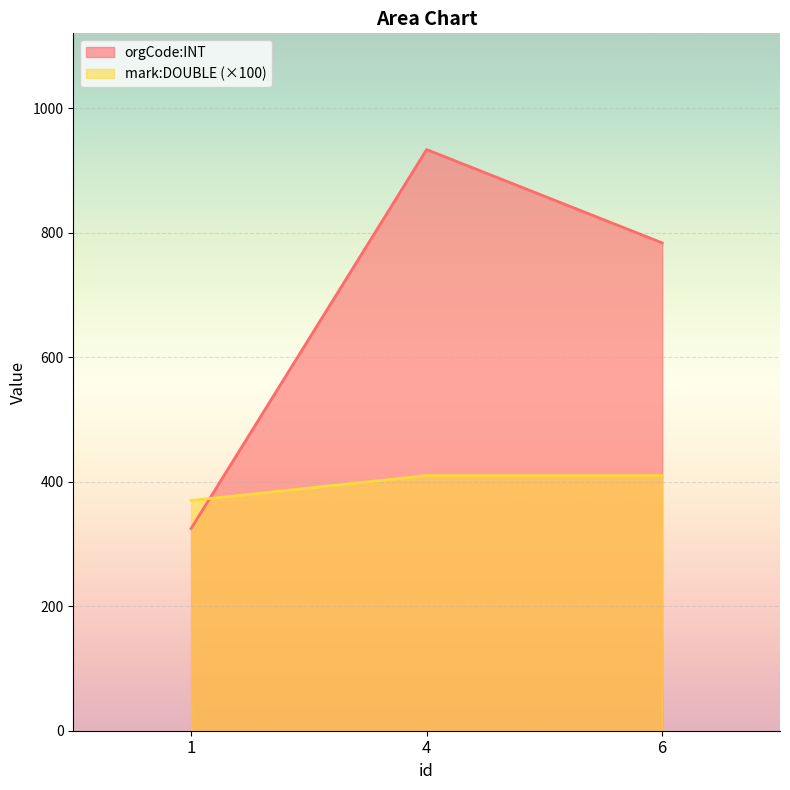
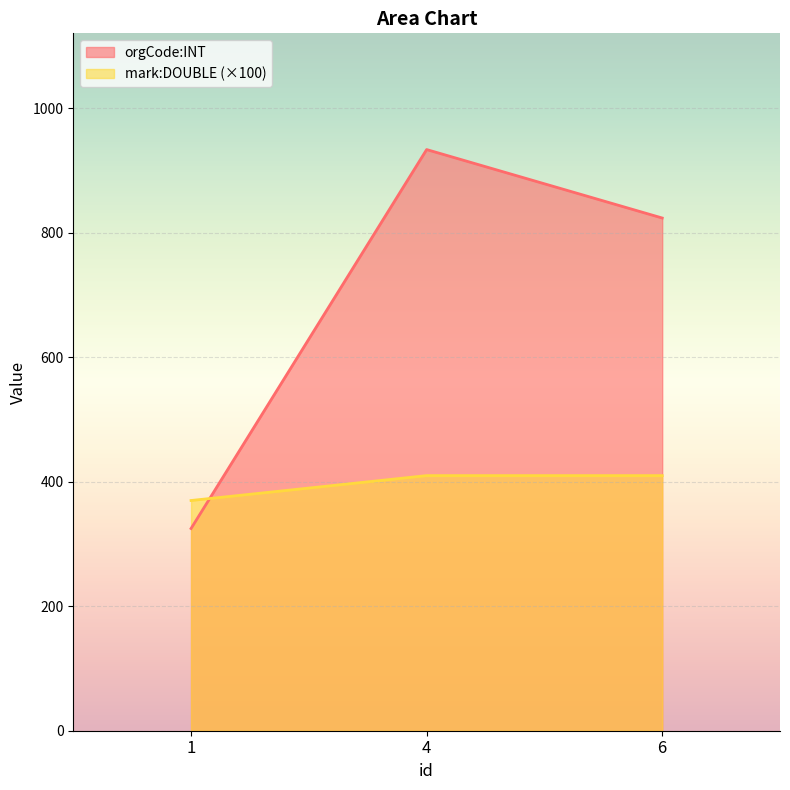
orgCode:INT, 6: 780 -> 820
